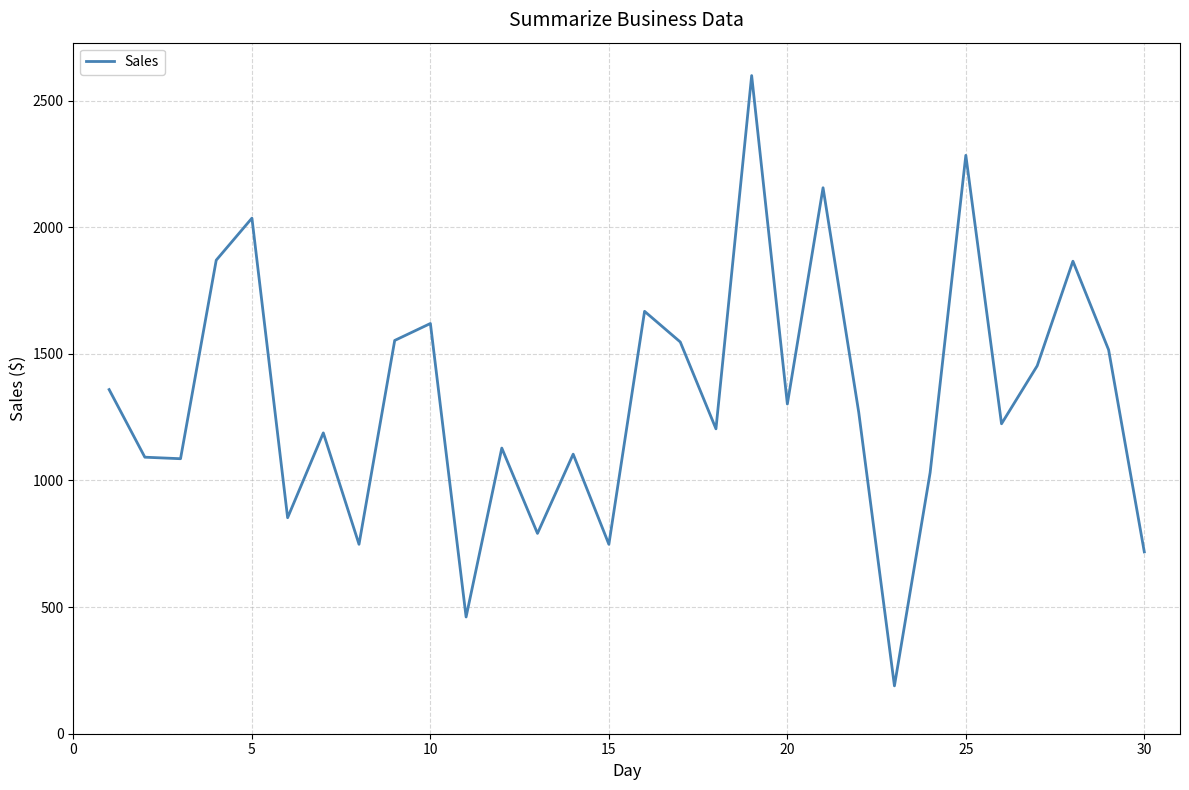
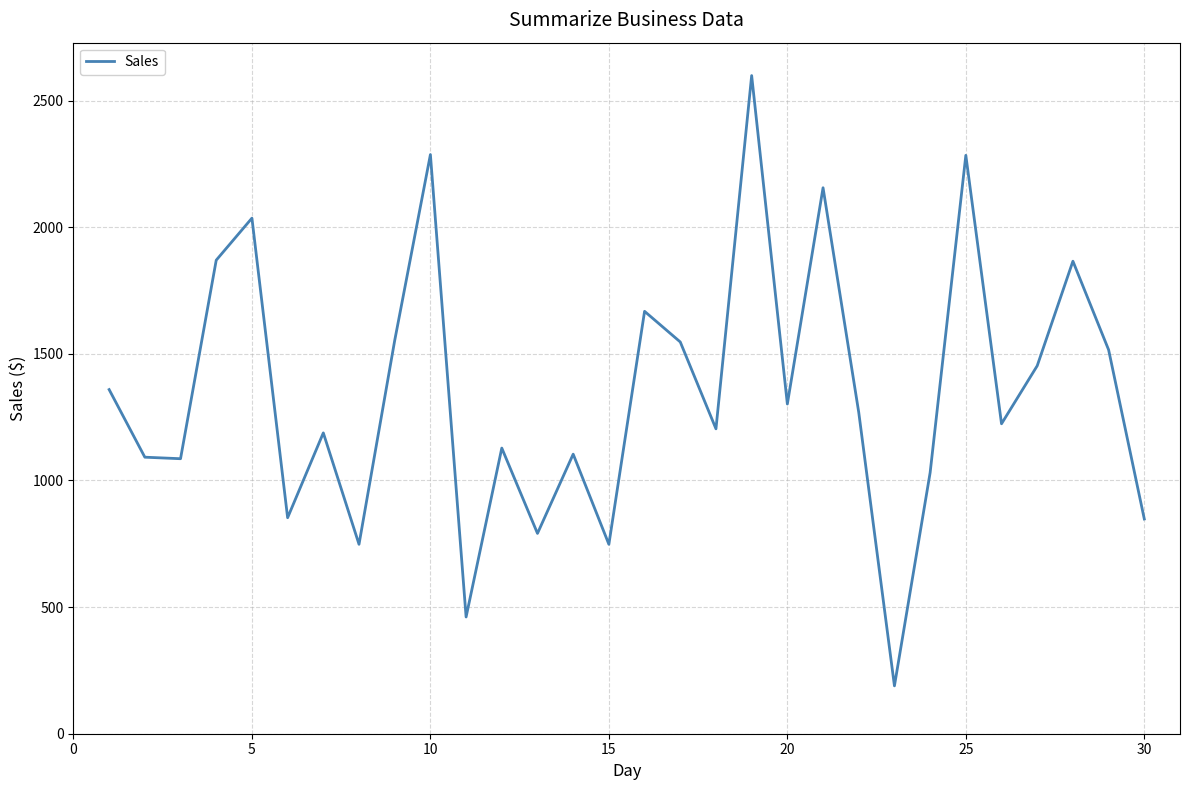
10: 1620 -> 2290
30: 720 -> 850
